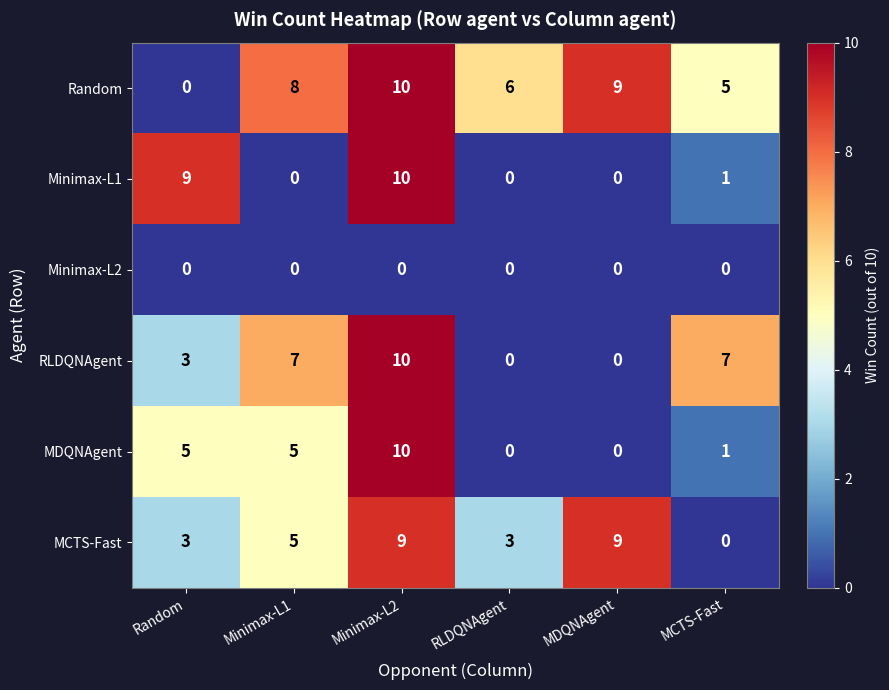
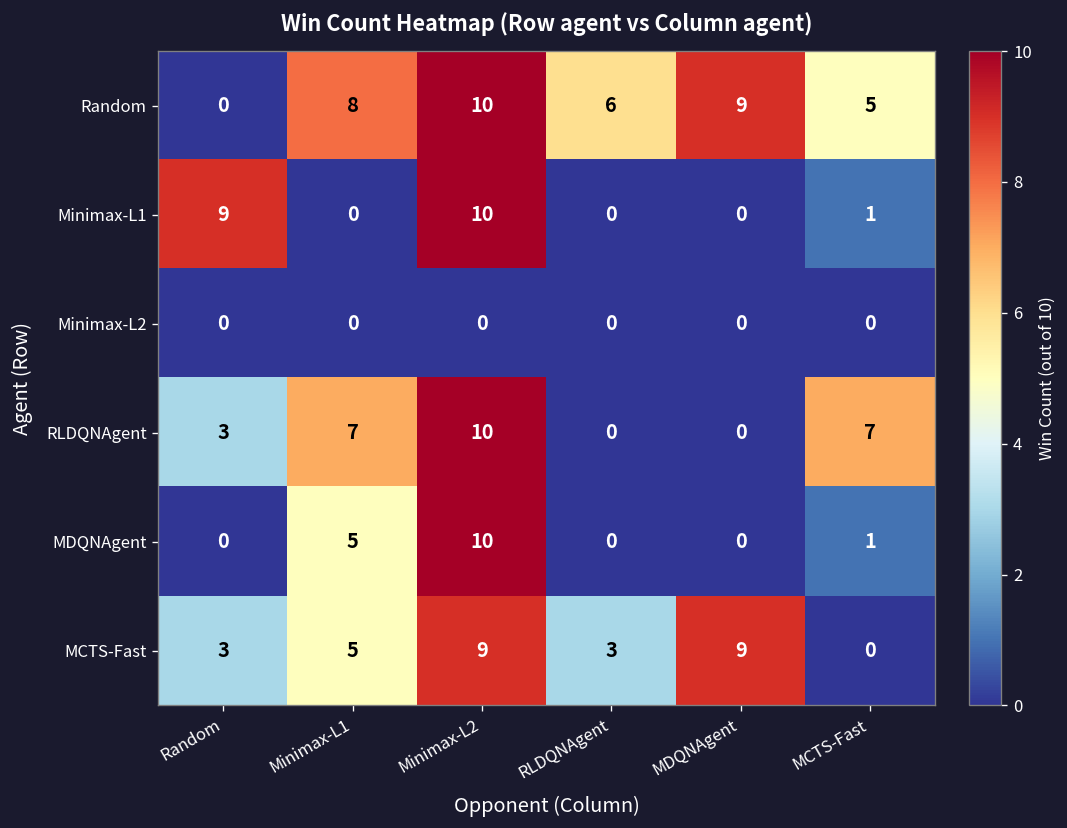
MDQNAgent, Random: 5 -> 0
